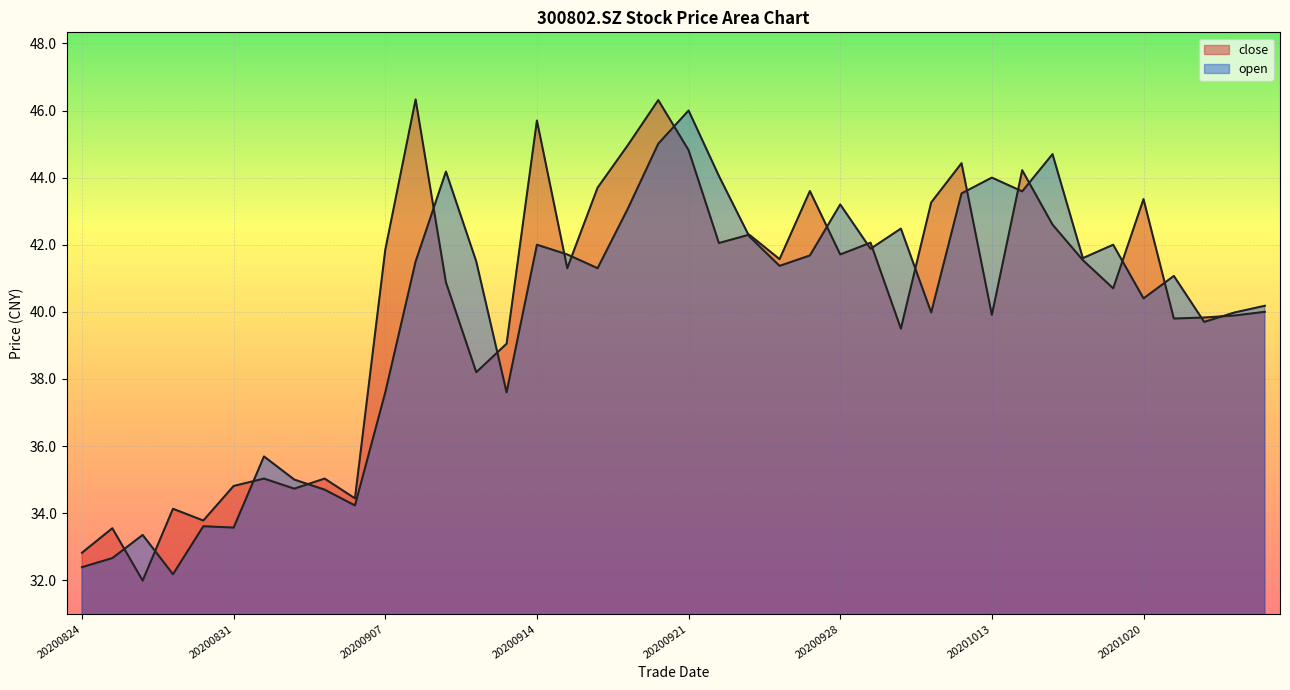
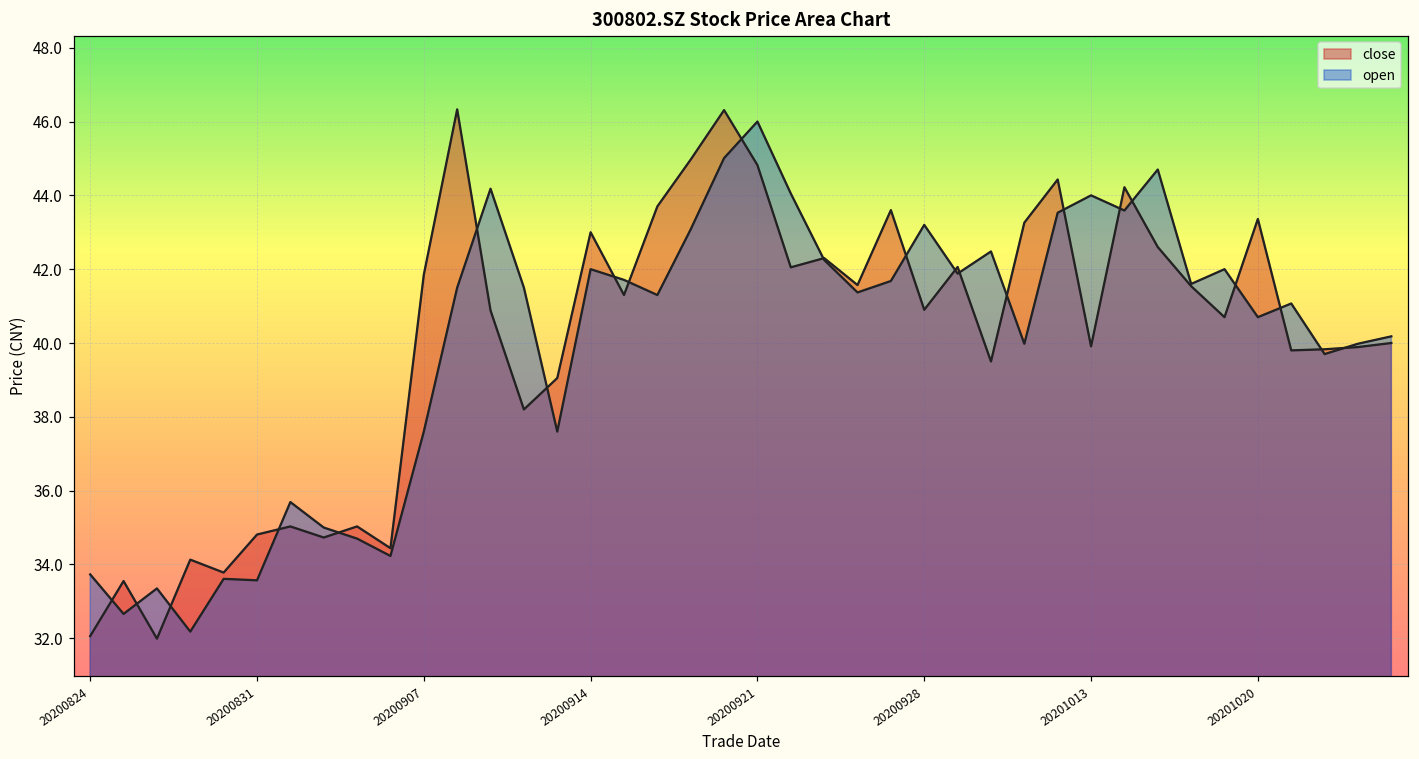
close, 20200824: 32.8 -> 32.1
open, 20200824: 32.4 -> 33.7
close, 20200914: 45.7 -> 43.0
close, 20200928: 41.7 -> 40.9
open, 20201020: 40.4 -> 40.7
